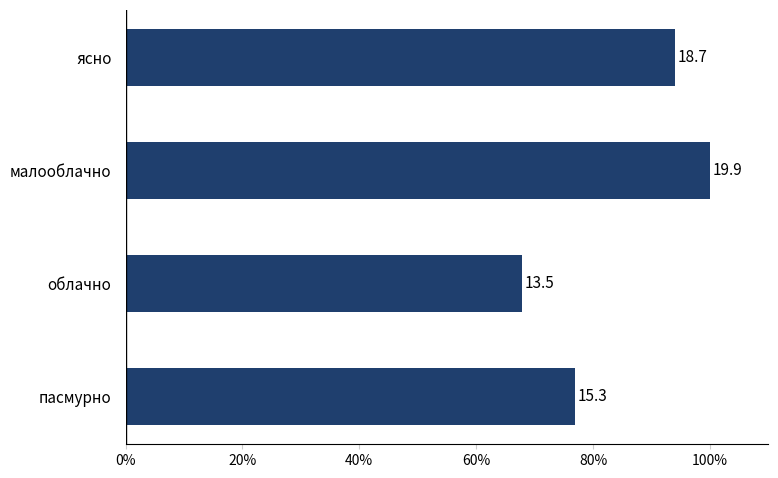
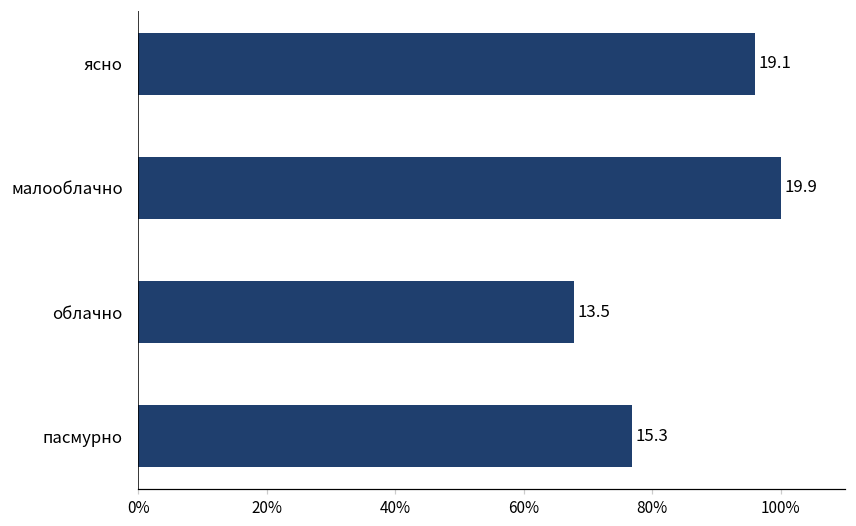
ясно: 18.7 -> 19.1
